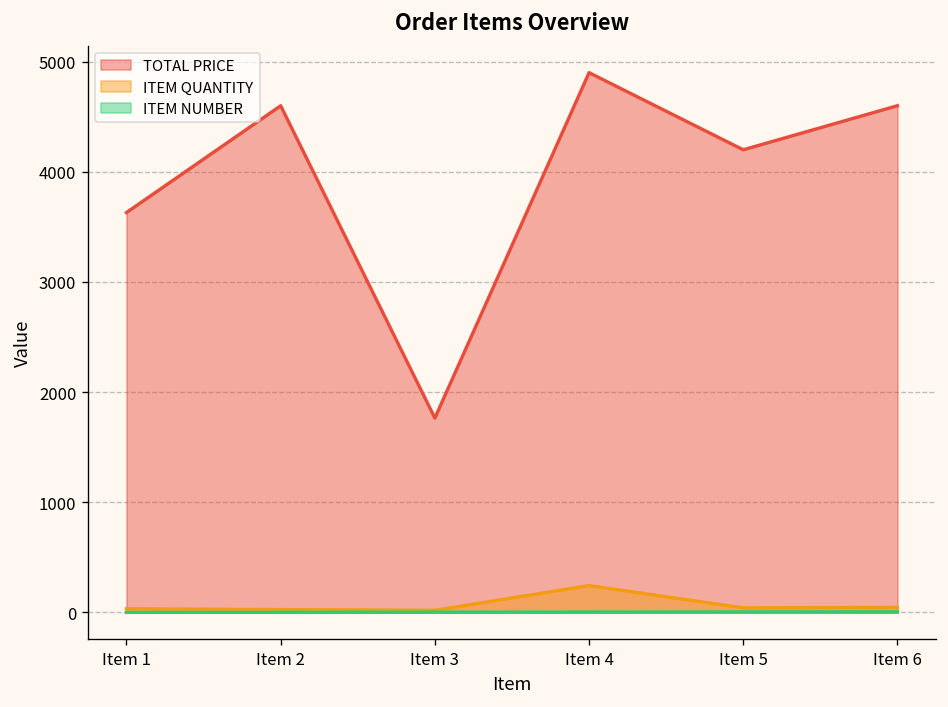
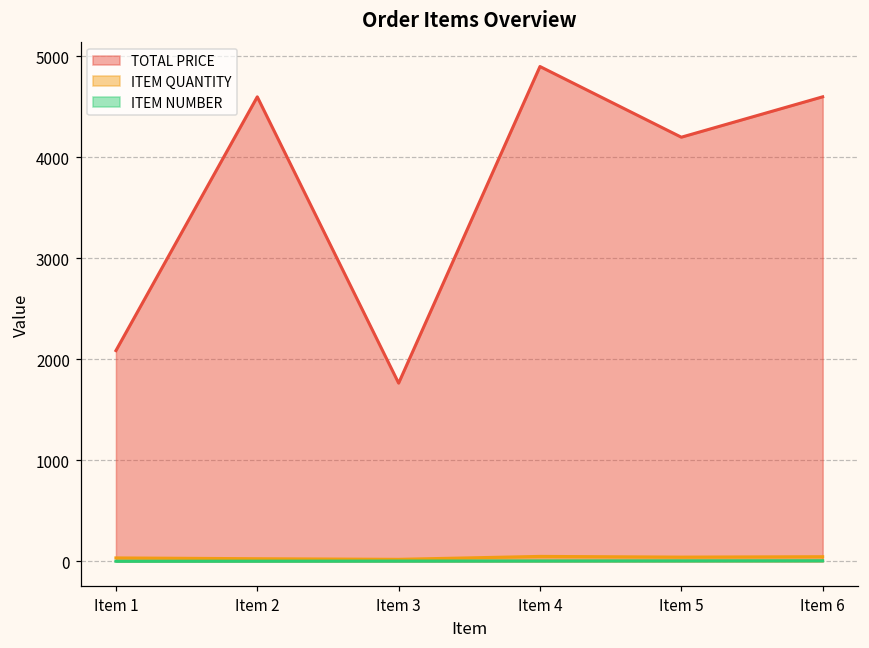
TOTAL PRICE, Item 1: 3600 -> 2100
ITEM QUANTITY, Item 4: 200 -> 0
